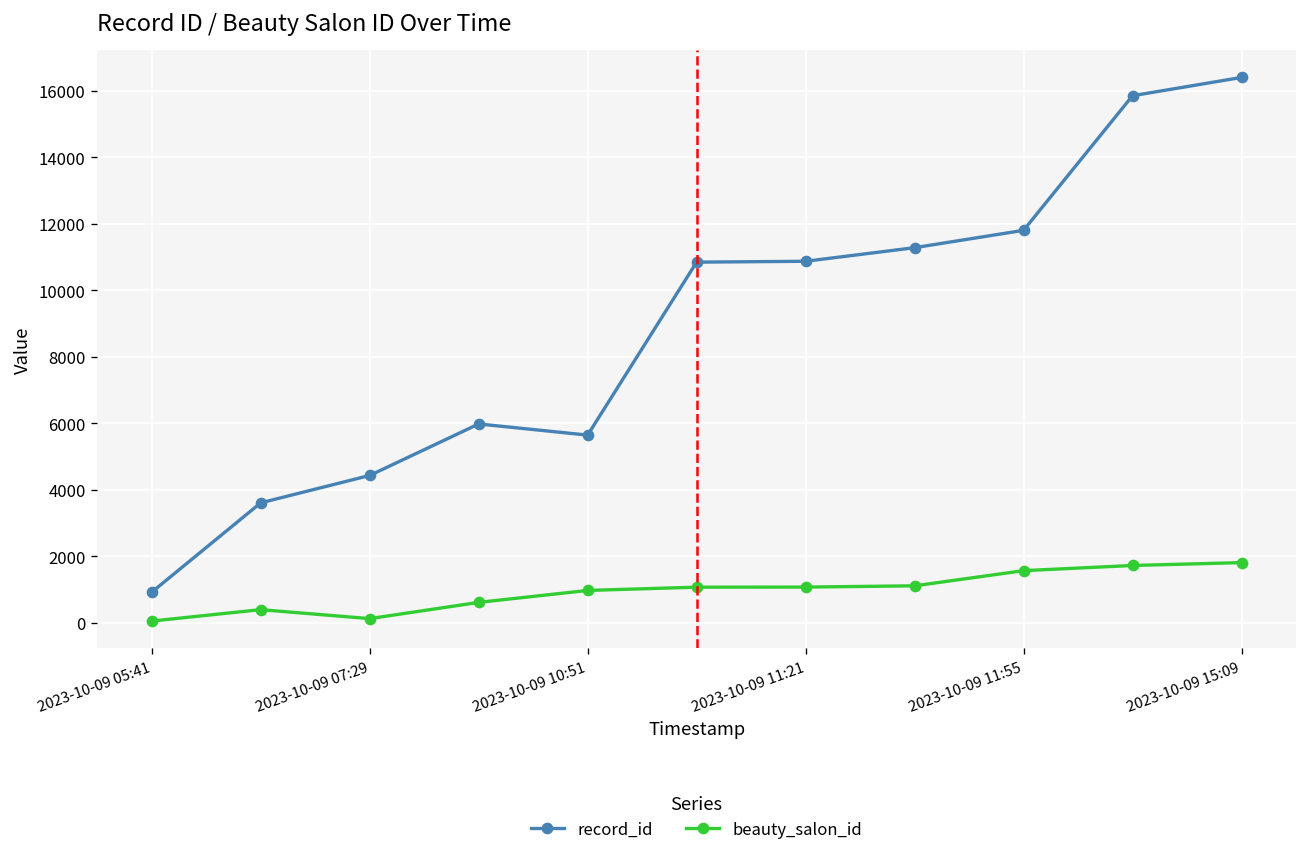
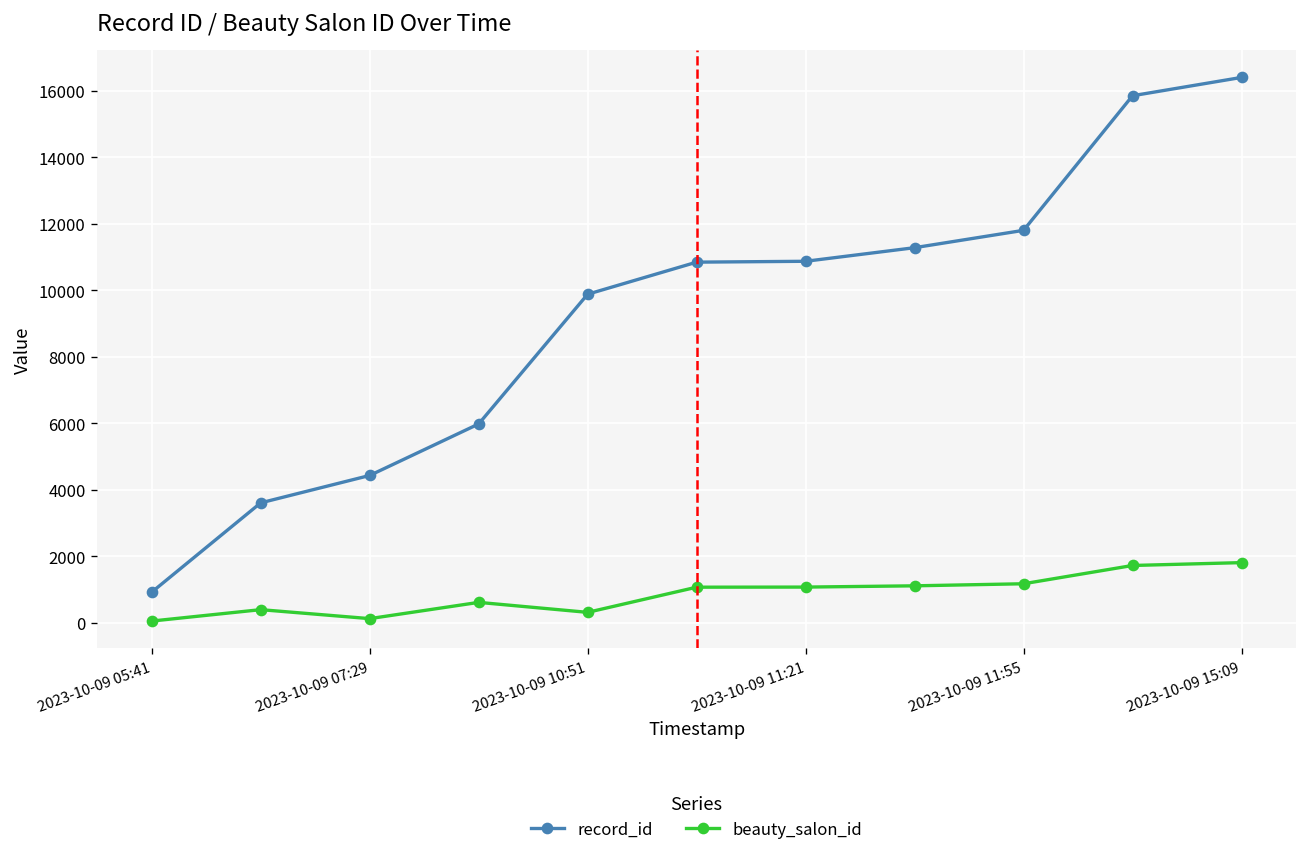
record_id, 2023-10-09 10:51: 5600 -> 9900
beauty_salon_id, 2023-10-09 10:51: 1000 -> 300
beauty_salon_id, 2023-10-09 11:55: 1600 -> 1200
